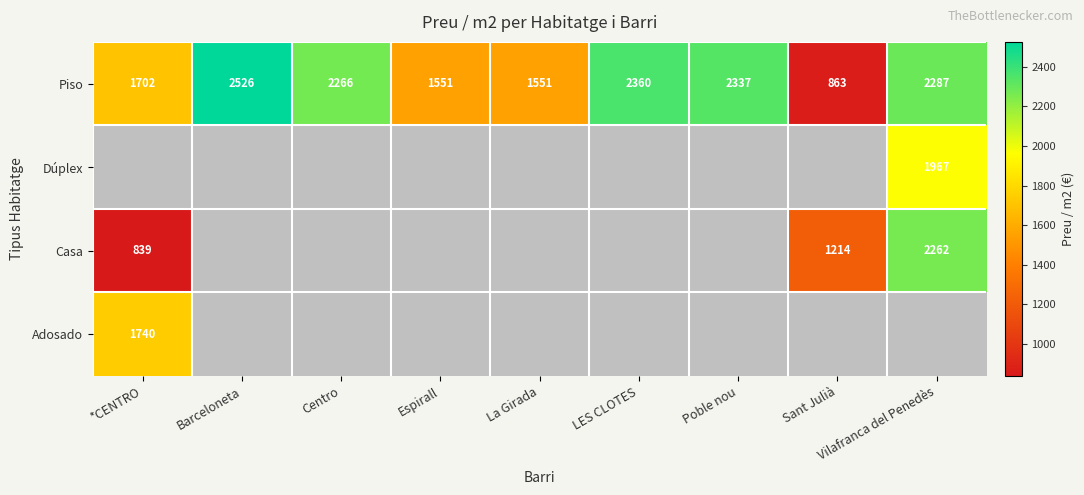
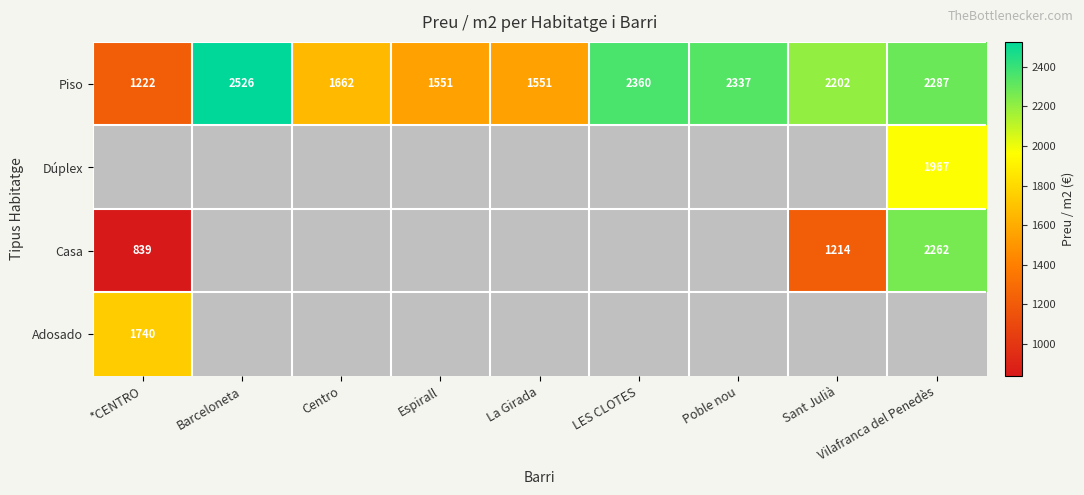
Piso, *CENTRO: 1702 -> 1222
Piso, Centro: 2266 -> 1662
Piso, Sant Julià: 863 -> 2202
